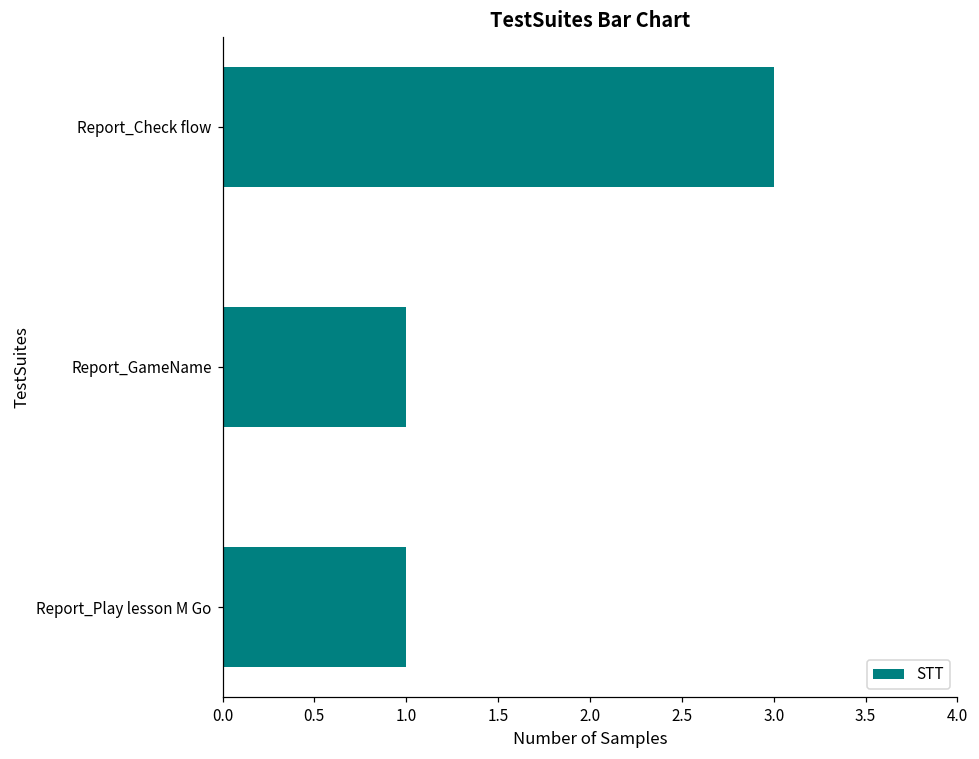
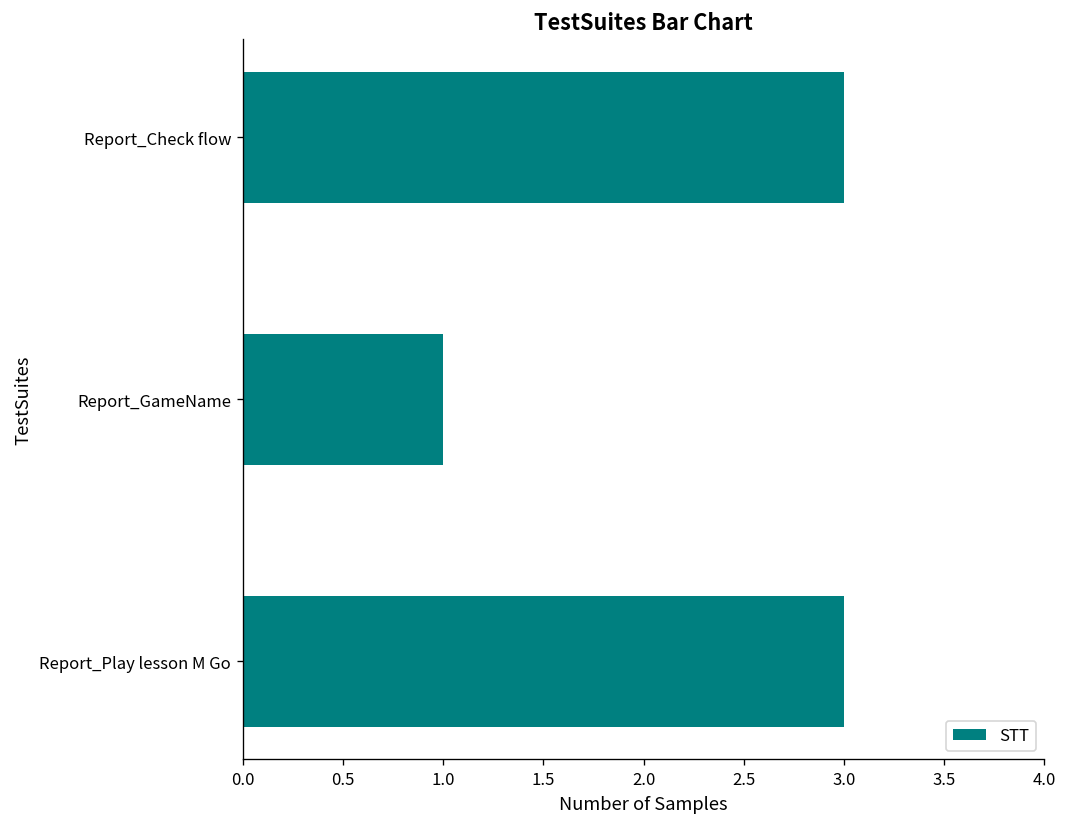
Report_Play lesson M Go: 1 -> 3
